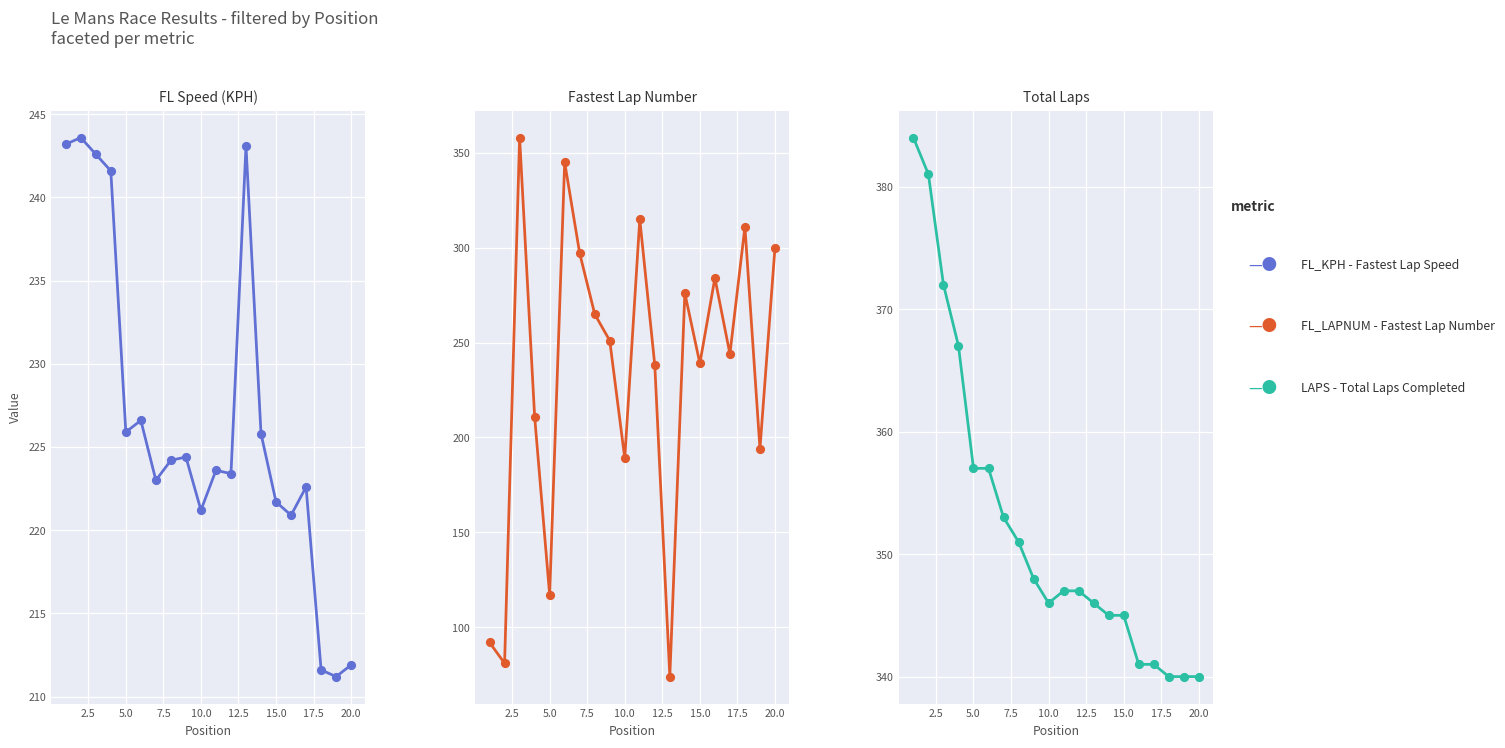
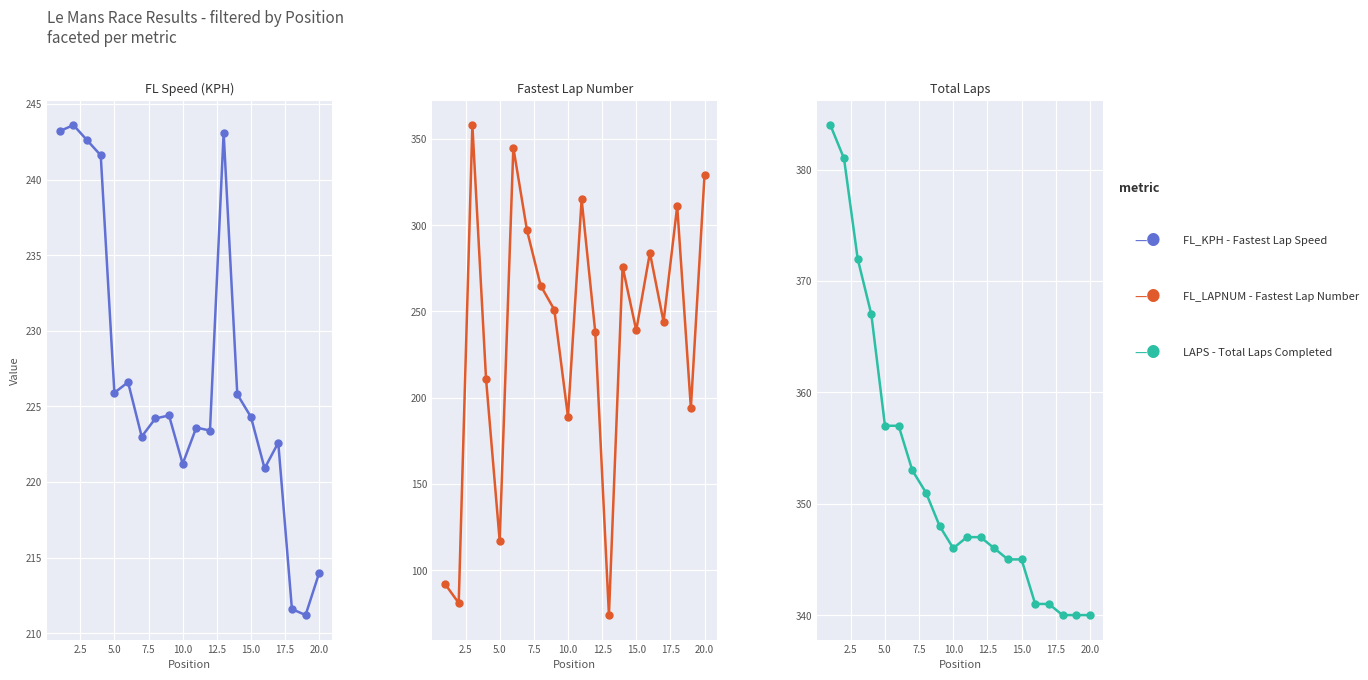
FL Speed (KPH), 15.0: 221.7 -> 224.3
FL Speed (KPH), 20.0: 211.9 -> 214.0
Fastest Lap Number, 20.0: 300 -> 329
